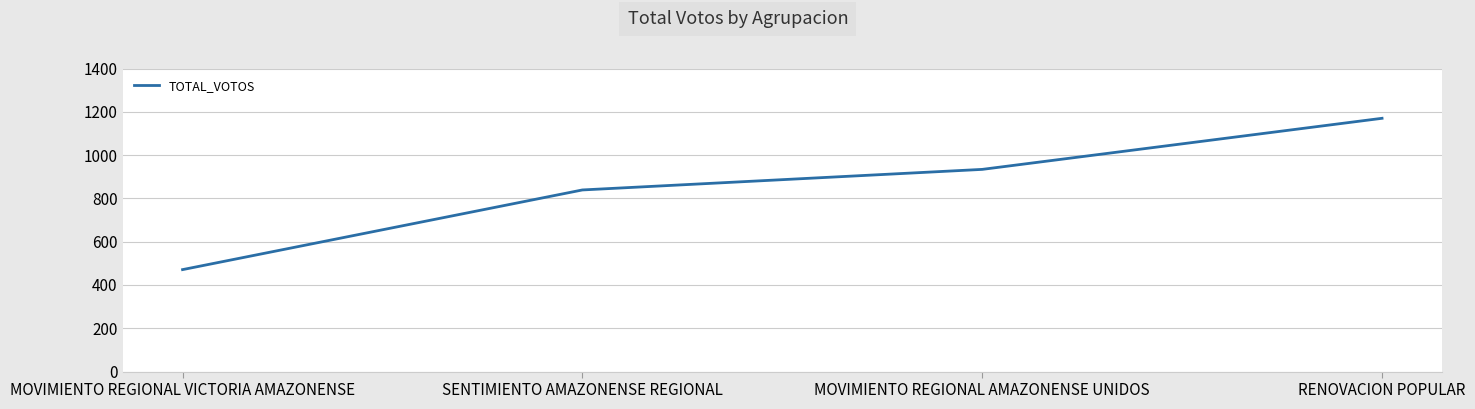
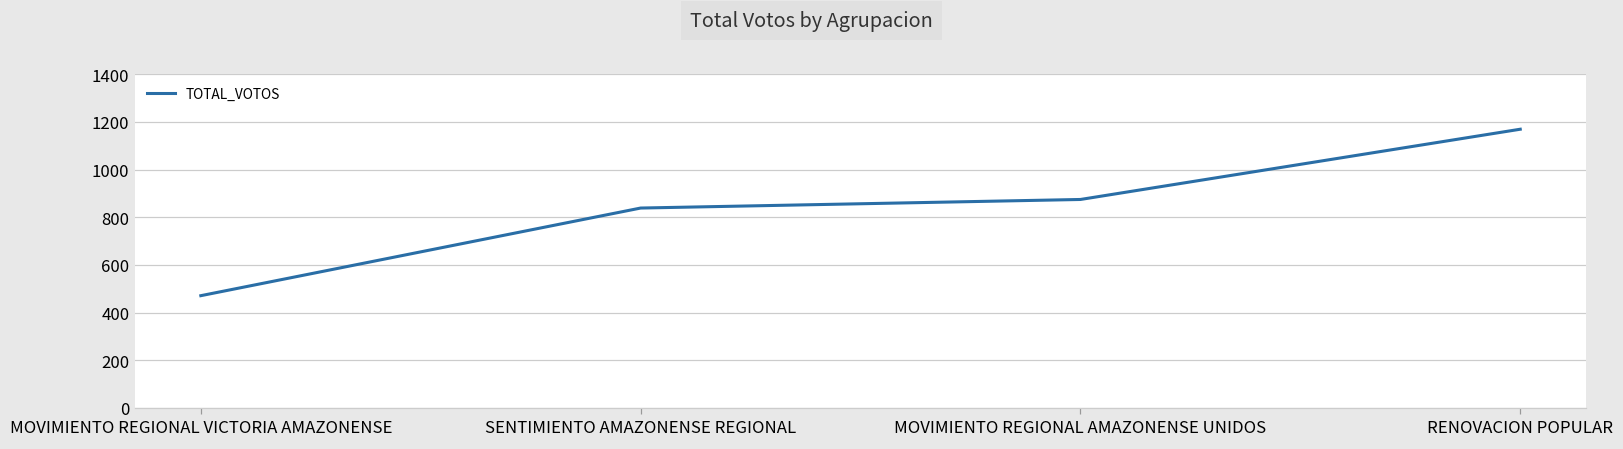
MOVIMIENTO REGIONAL AMAZONENSE UNIDOS: 930 -> 880
